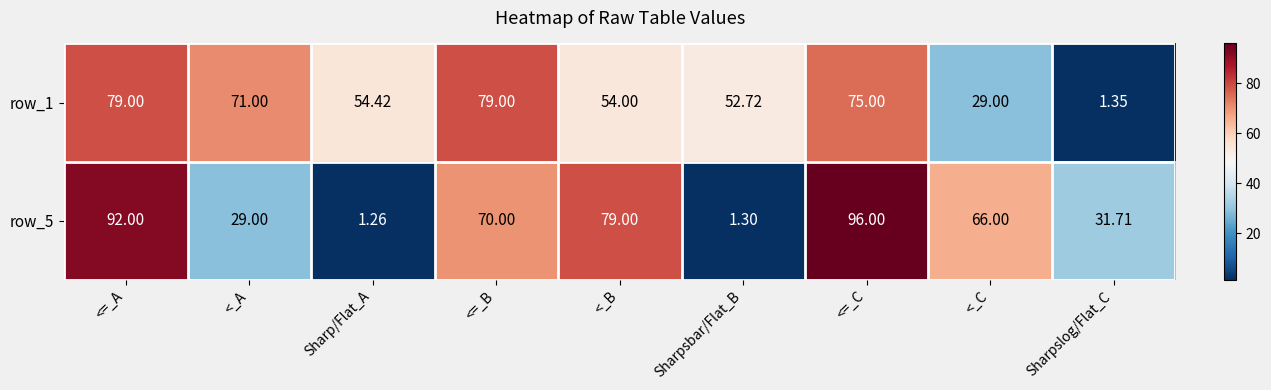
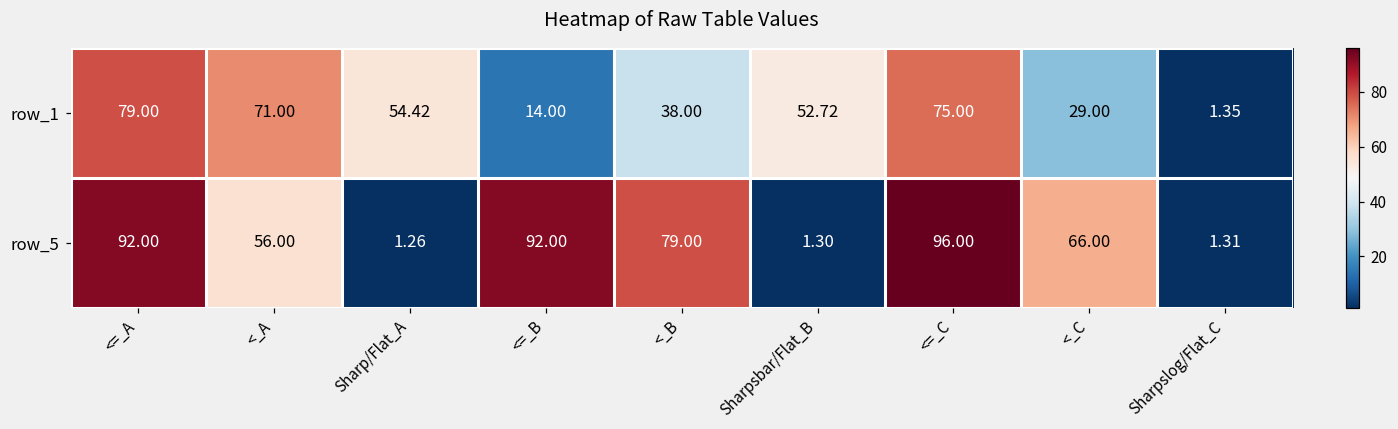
row_1, <=_B: 79.00 -> 14.00
row_1, <_B: 54.00 -> 38.00
row_5, <_A: 29.00 -> 56.00
row_5, <=_B: 70.00 -> 92.00
row_5, Sharpslog/Flat_C: 31.71 -> 1.31
